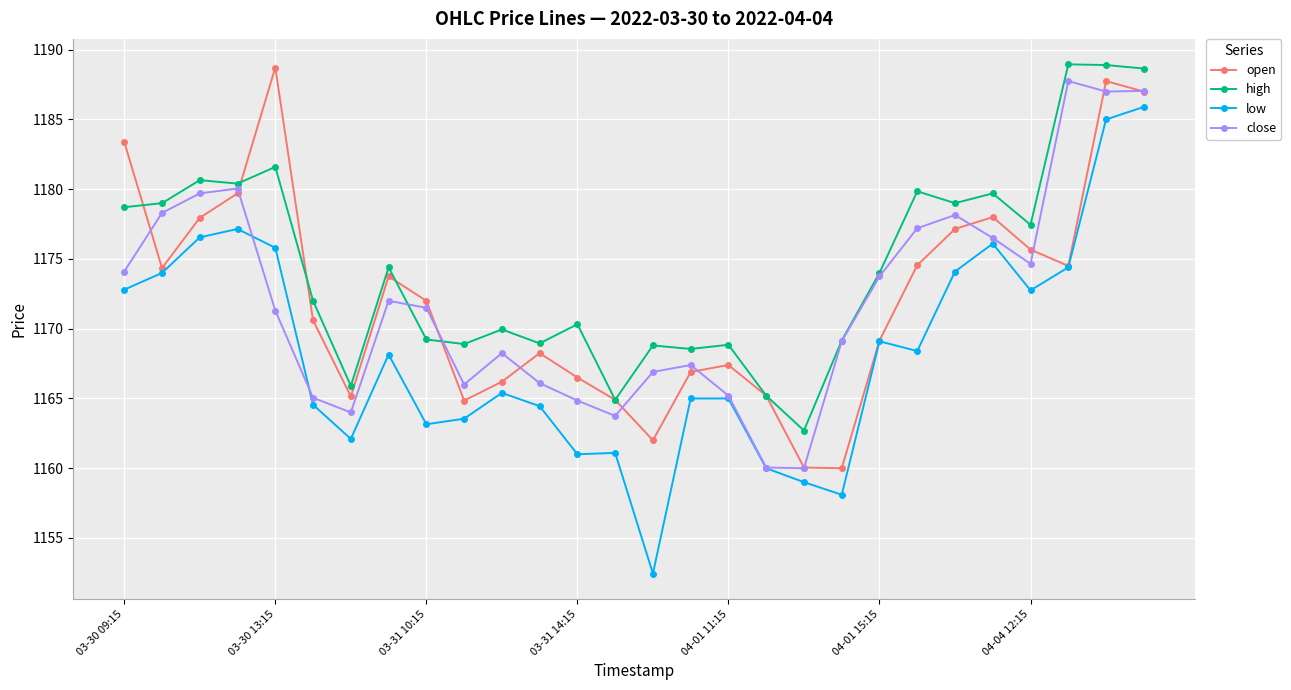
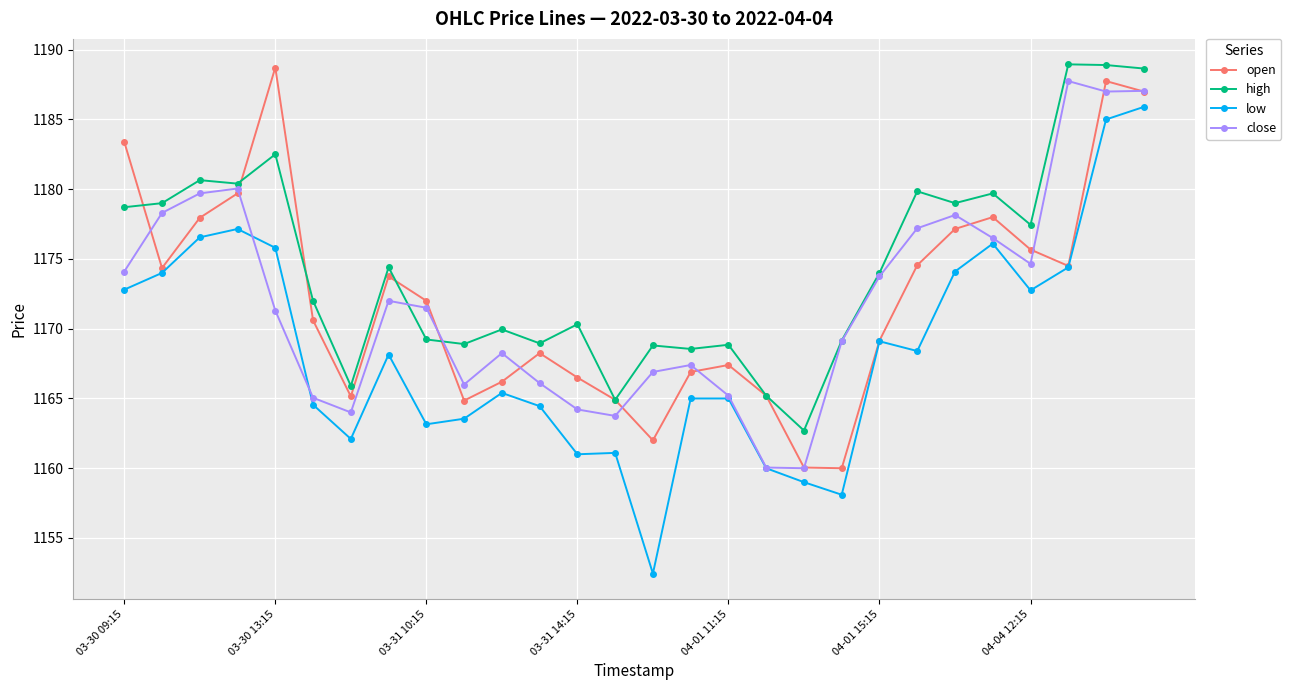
high, 03-30 13:15: 1181.6 -> 1182.5
close, 03-31 14:15: 1164.8 -> 1164.2
